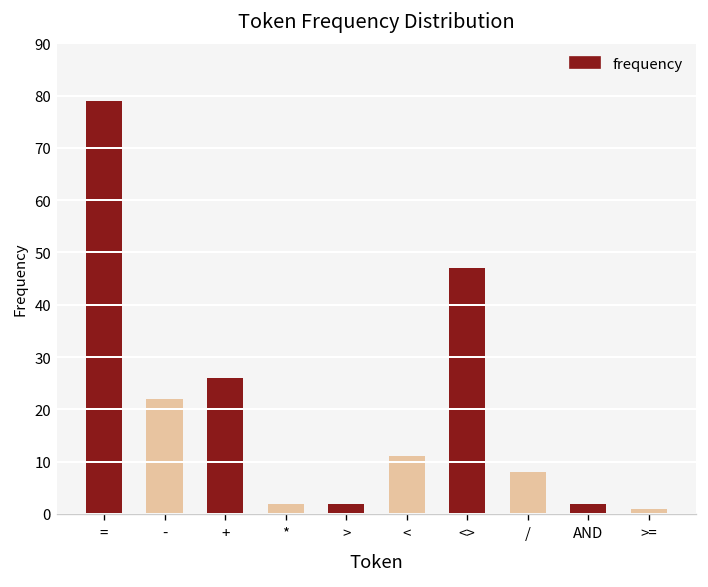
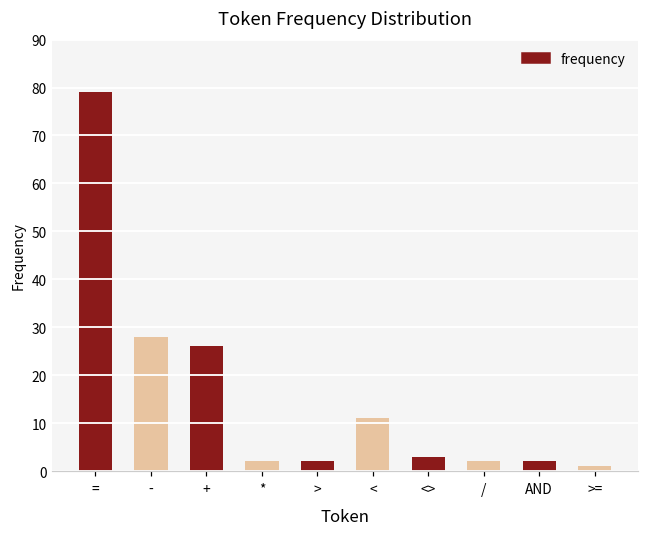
-: 22 -> 28
<>: 47 -> 3
/: 8 -> 2
